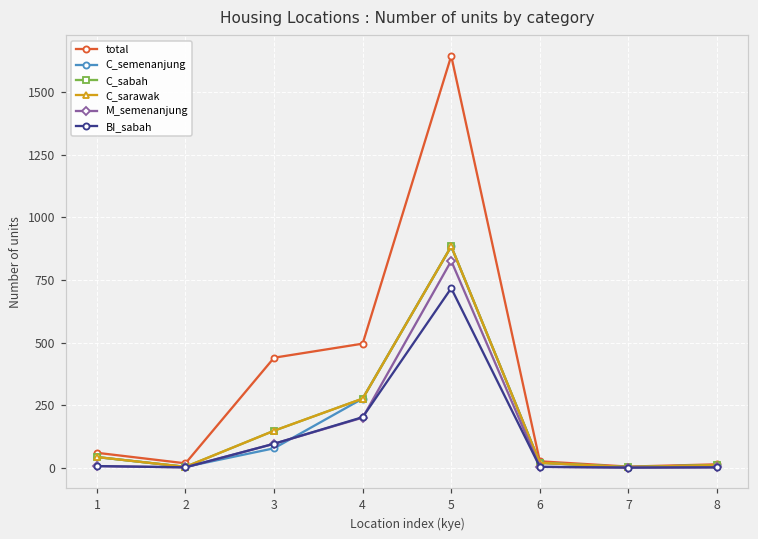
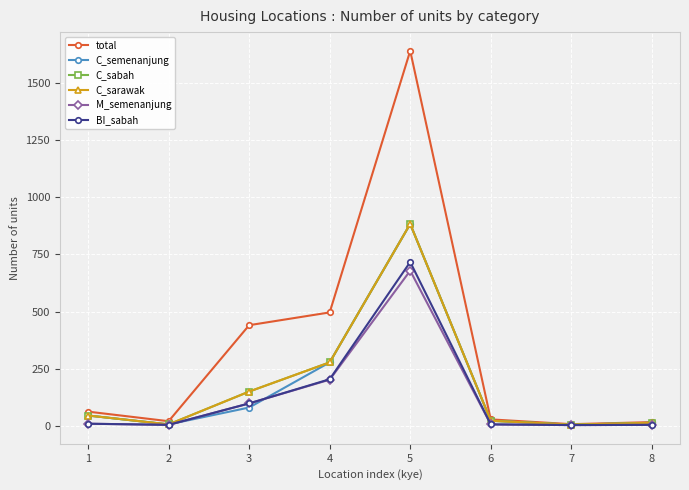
M_semenanjung, 5: 830 -> 680
